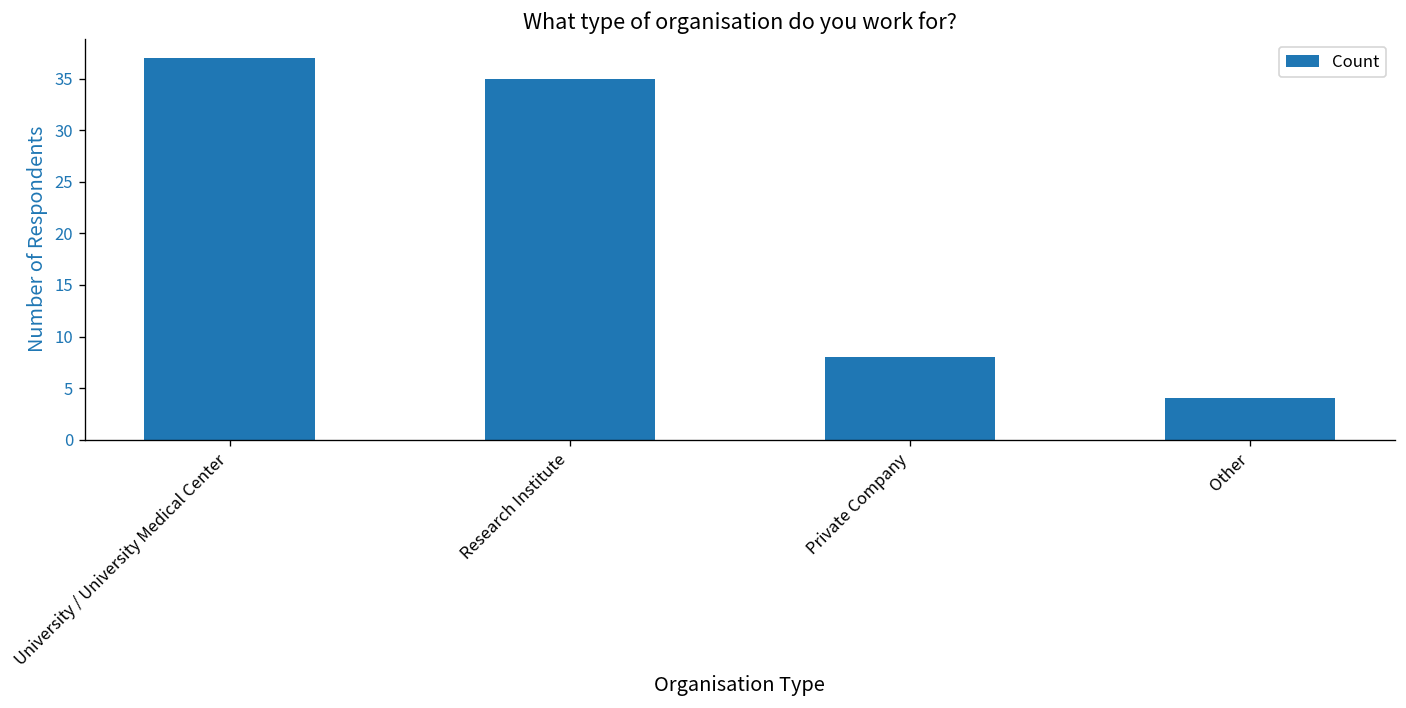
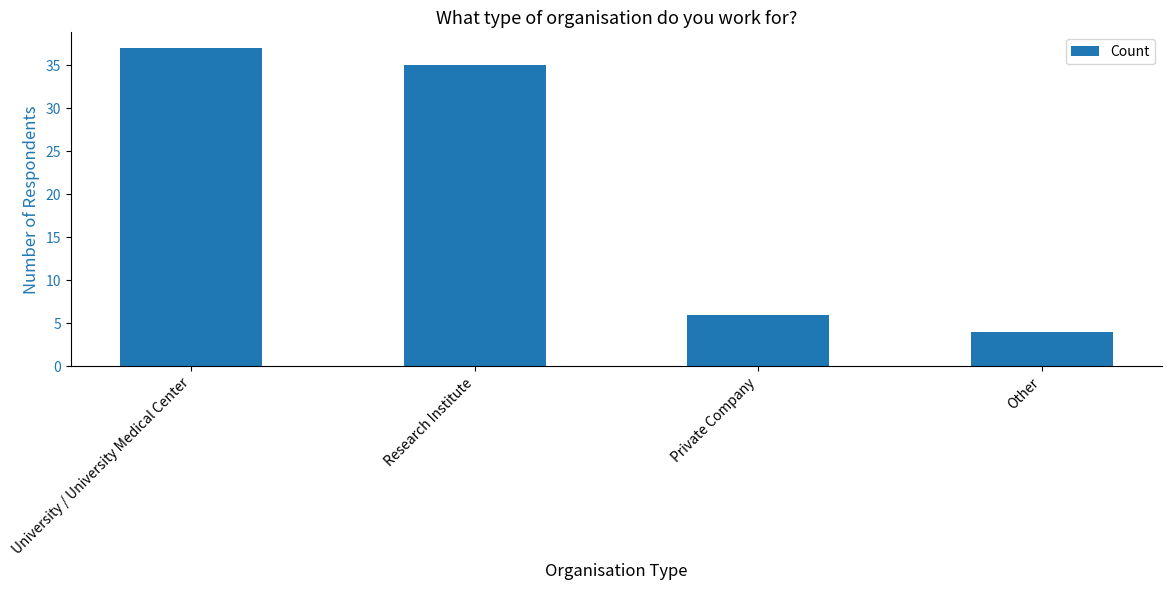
Private Company: 8 -> 6
